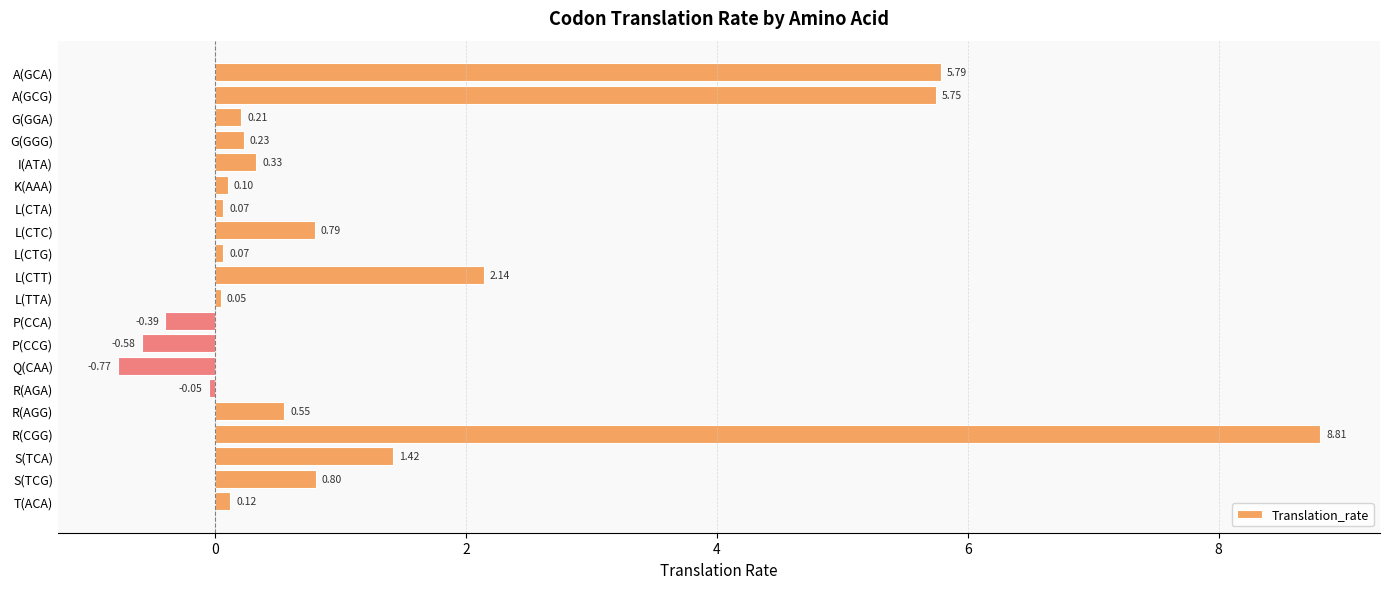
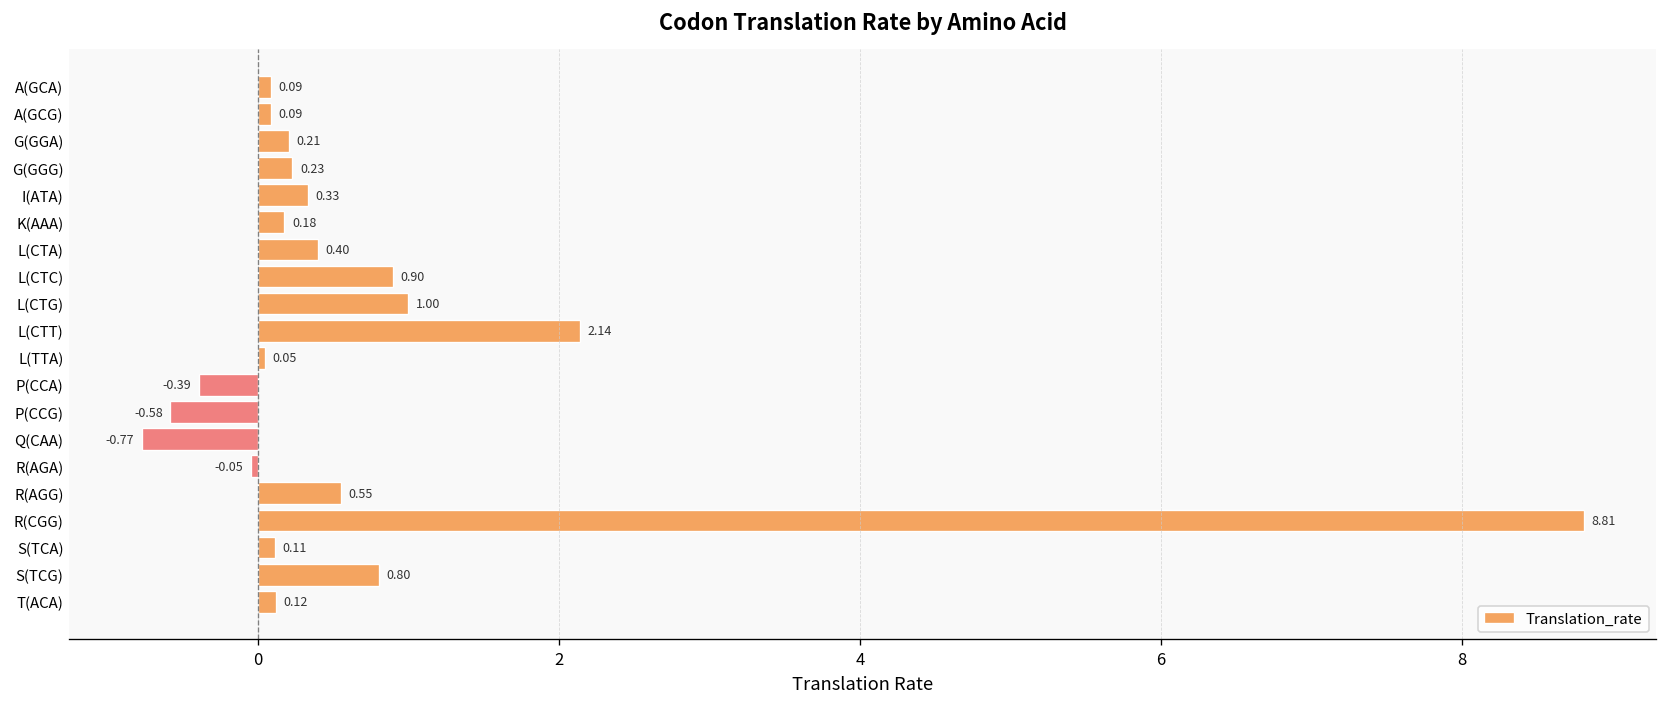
A(GCA): 5.79 -> 0.09
A(GCG): 5.75 -> 0.09
K(AAA): 0.10 -> 0.18
L(CTA): 0.07 -> 0.40
L(CTC): 0.79 -> 0.90
L(CTG): 0.07 -> 1.00
S(TCA): 1.42 -> 0.11
